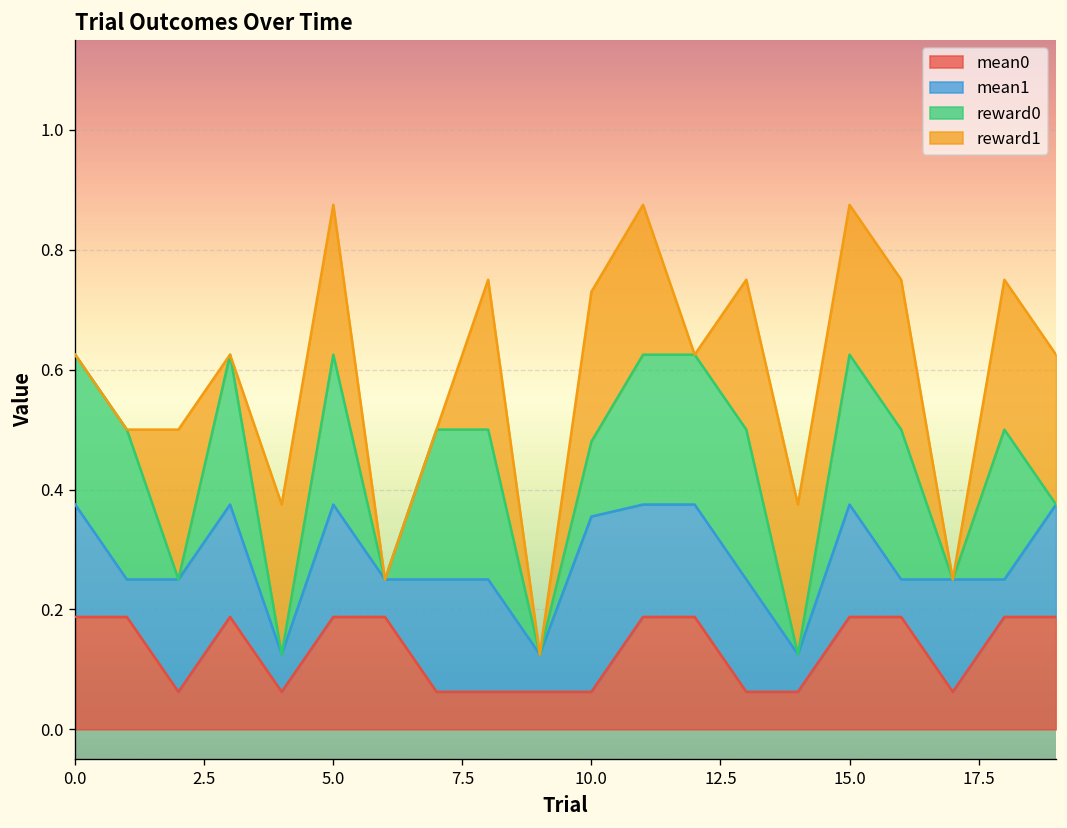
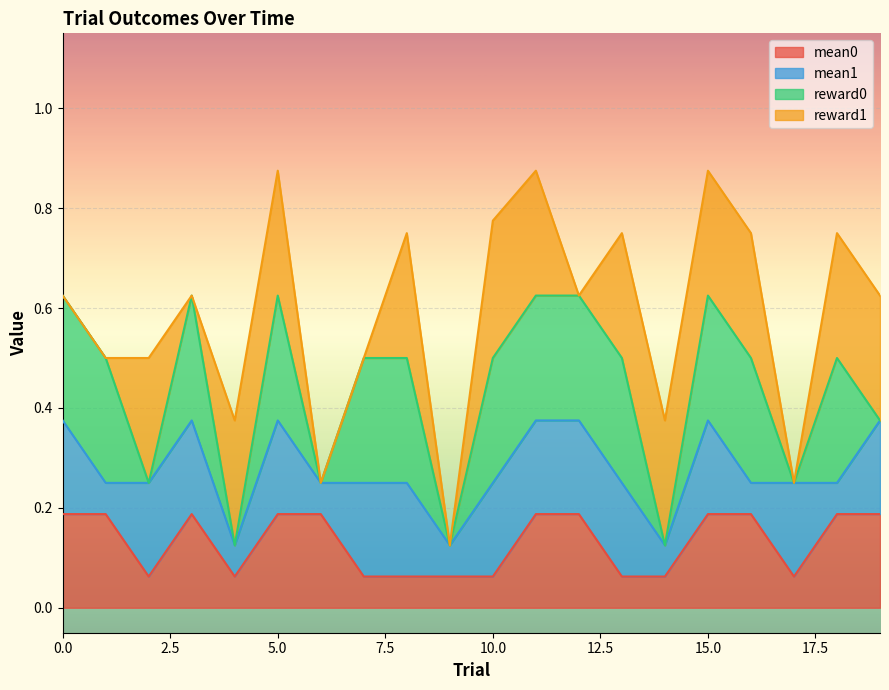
mean1, 10.0: 0.29 -> 0.19
reward0, 10.0: 0.13 -> 0.25
reward1, 10.0: 0.25 -> 0.28
